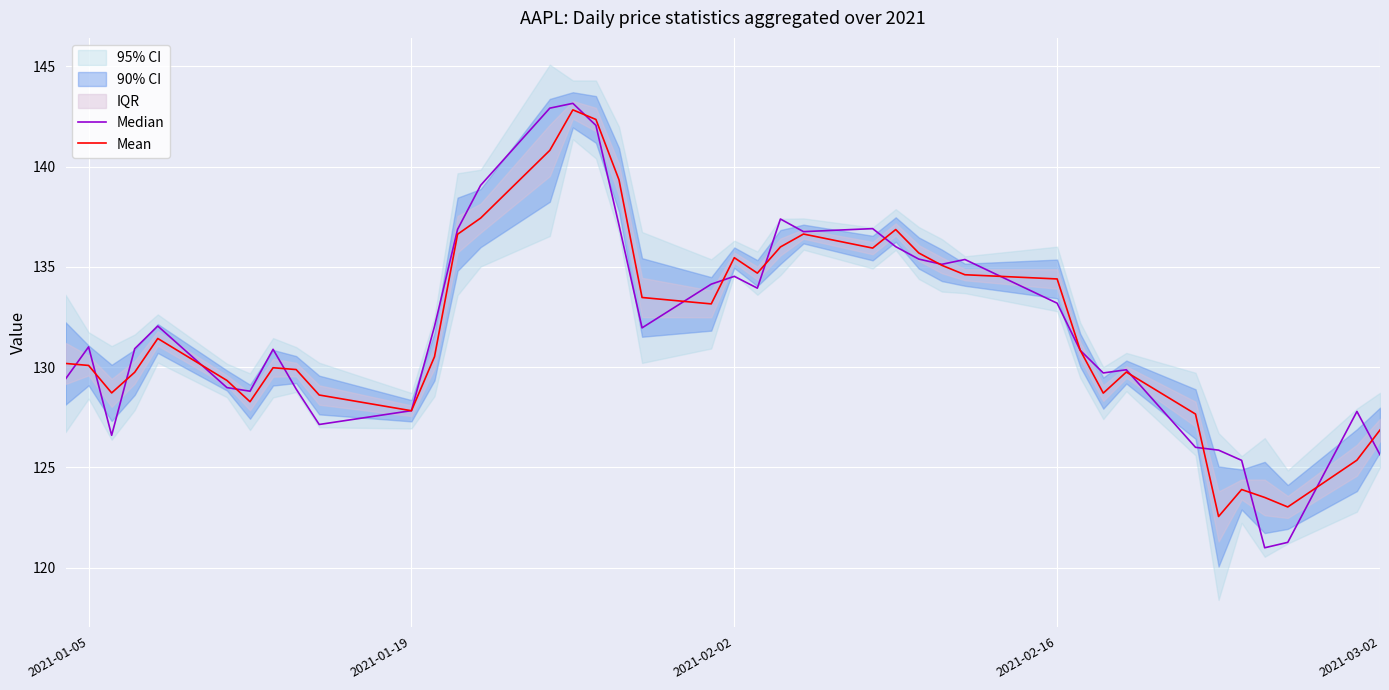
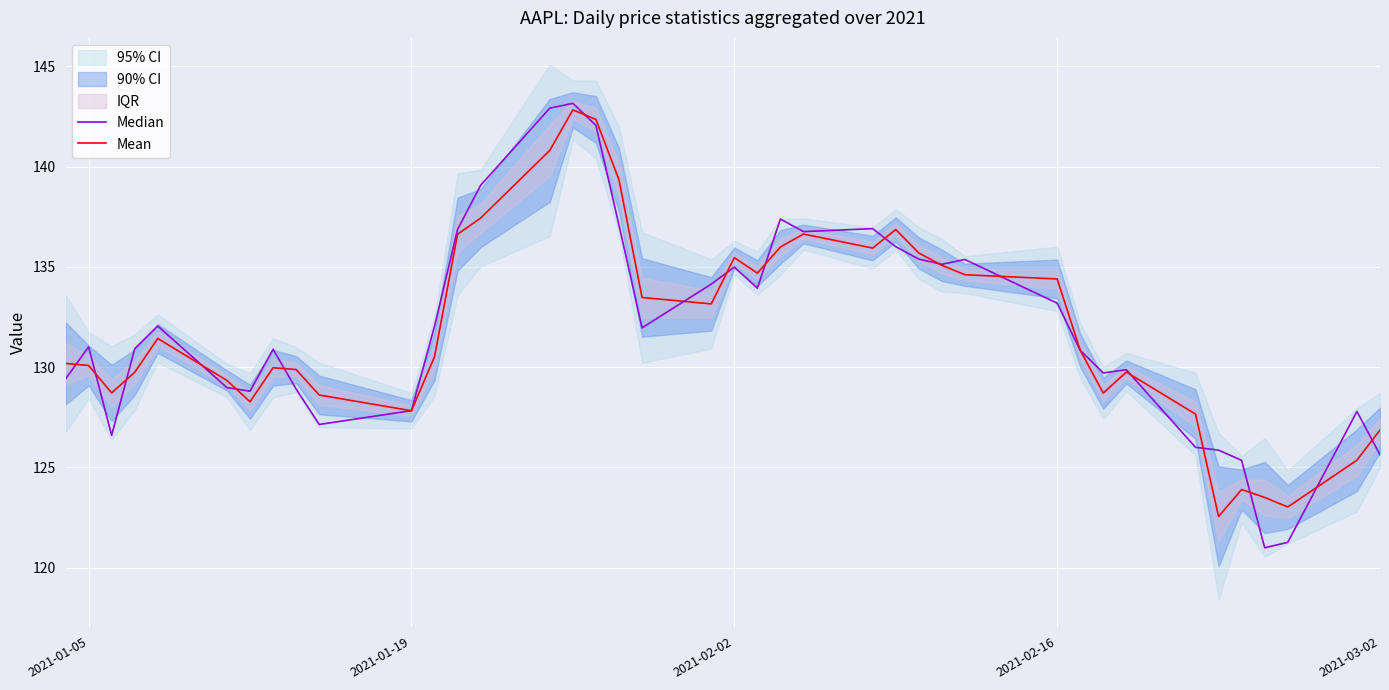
Median, 2021-02-02: 134.5 -> 135.0
